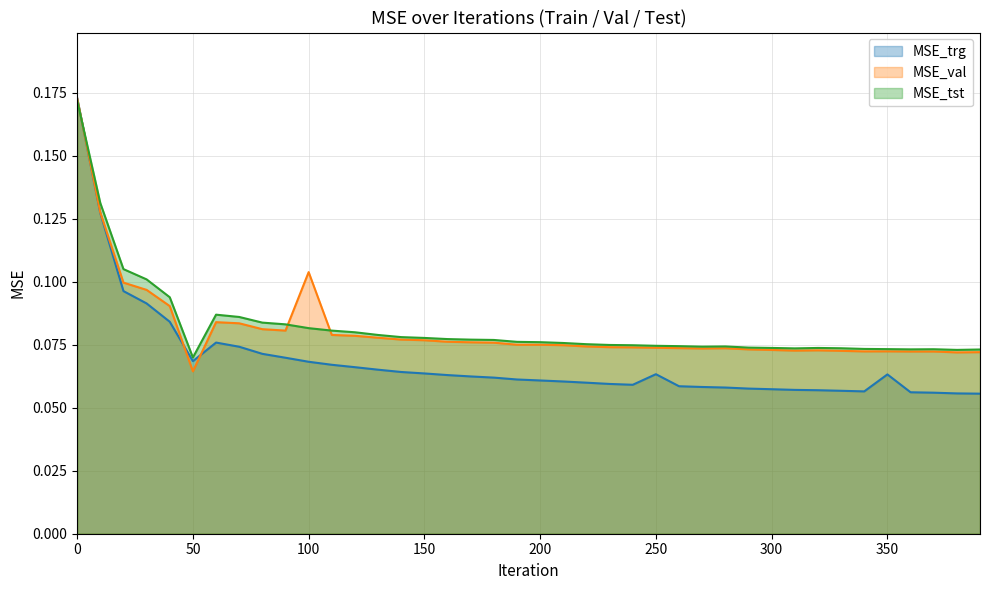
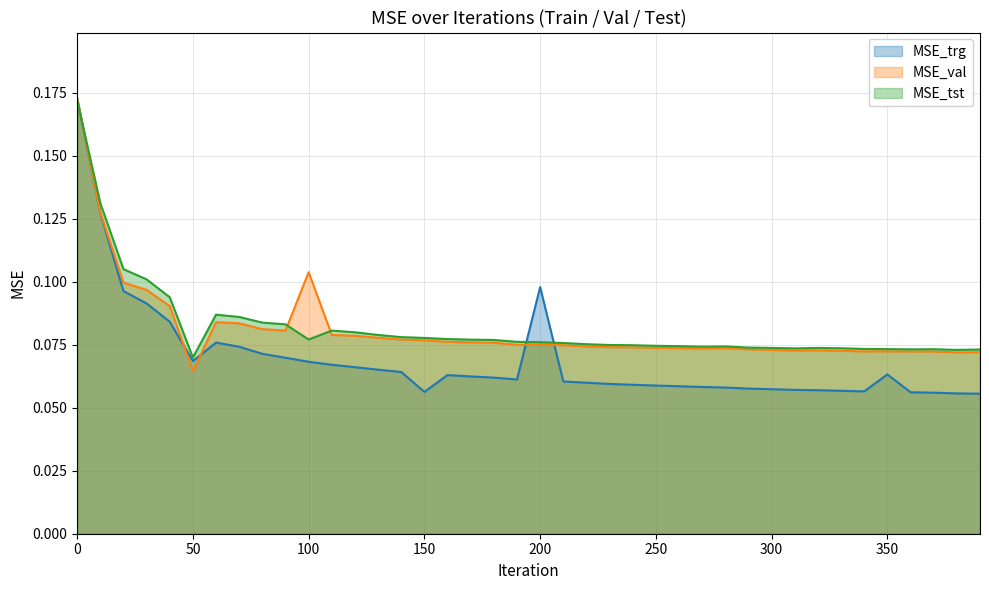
MSE_tst, 100: 0.082 -> 0.077
MSE_trg, 150: 0.064 -> 0.056
MSE_trg, 200: 0.061 -> 0.098
MSE_trg, 250: 0.063 -> 0.059
